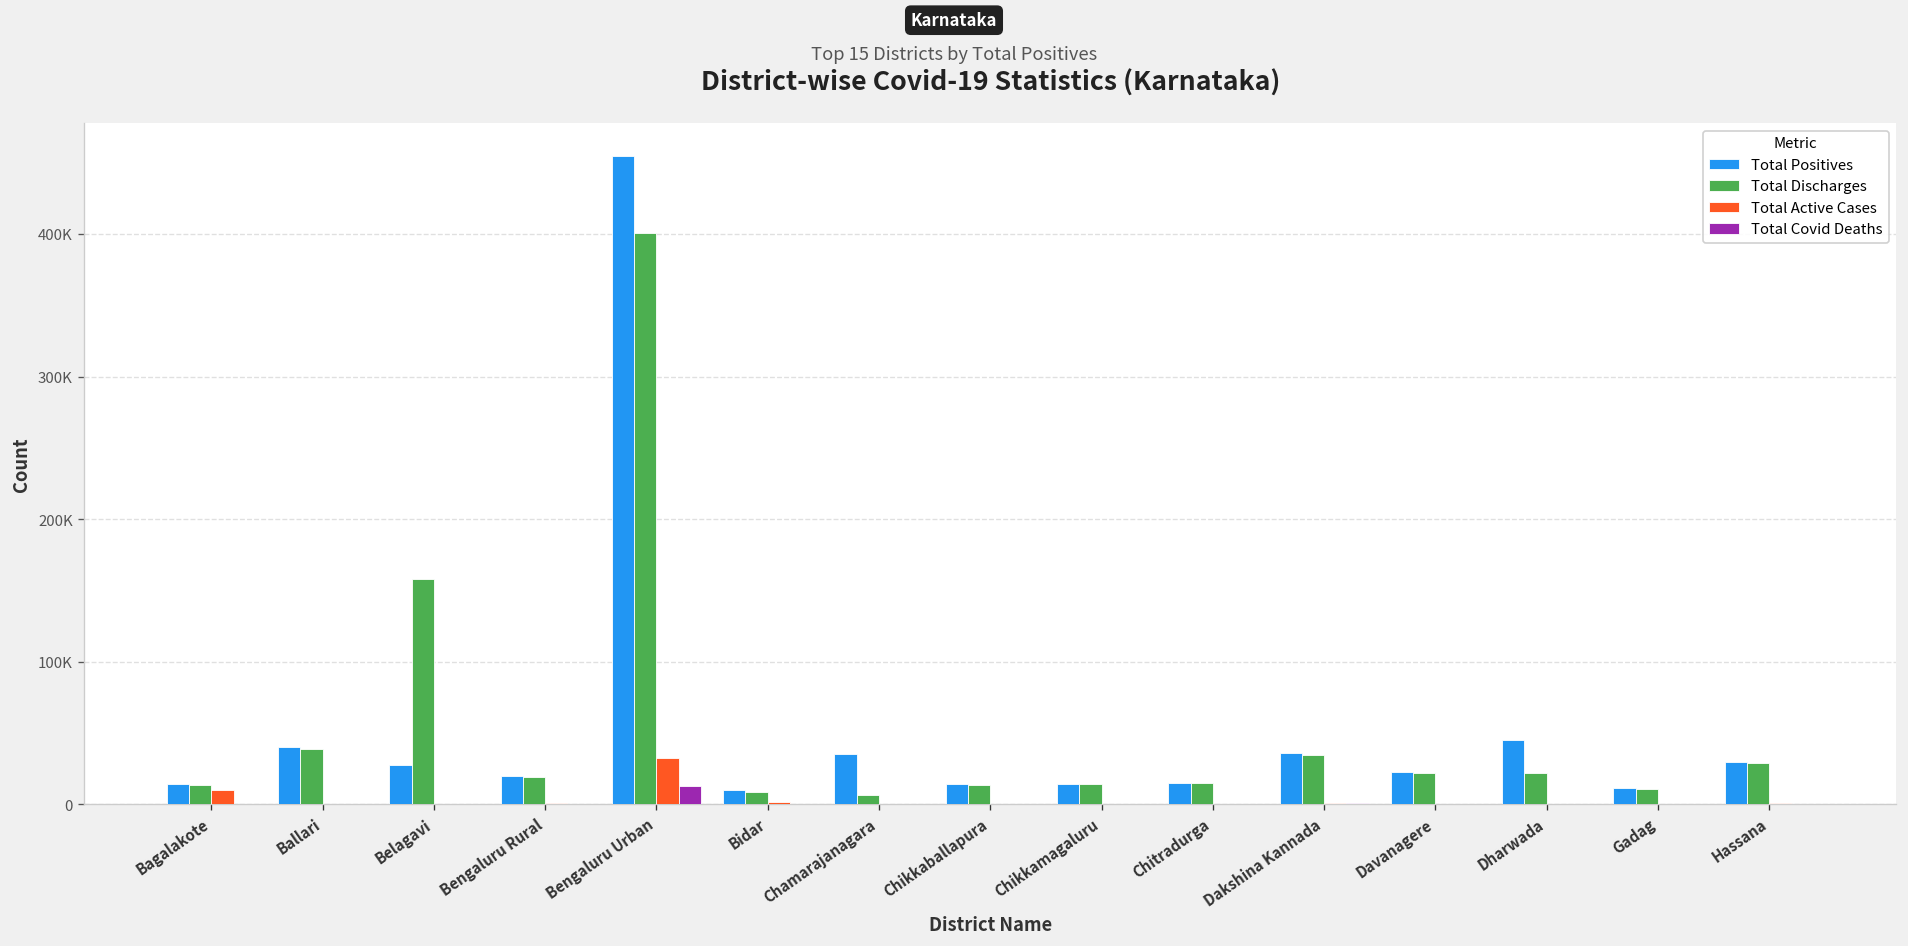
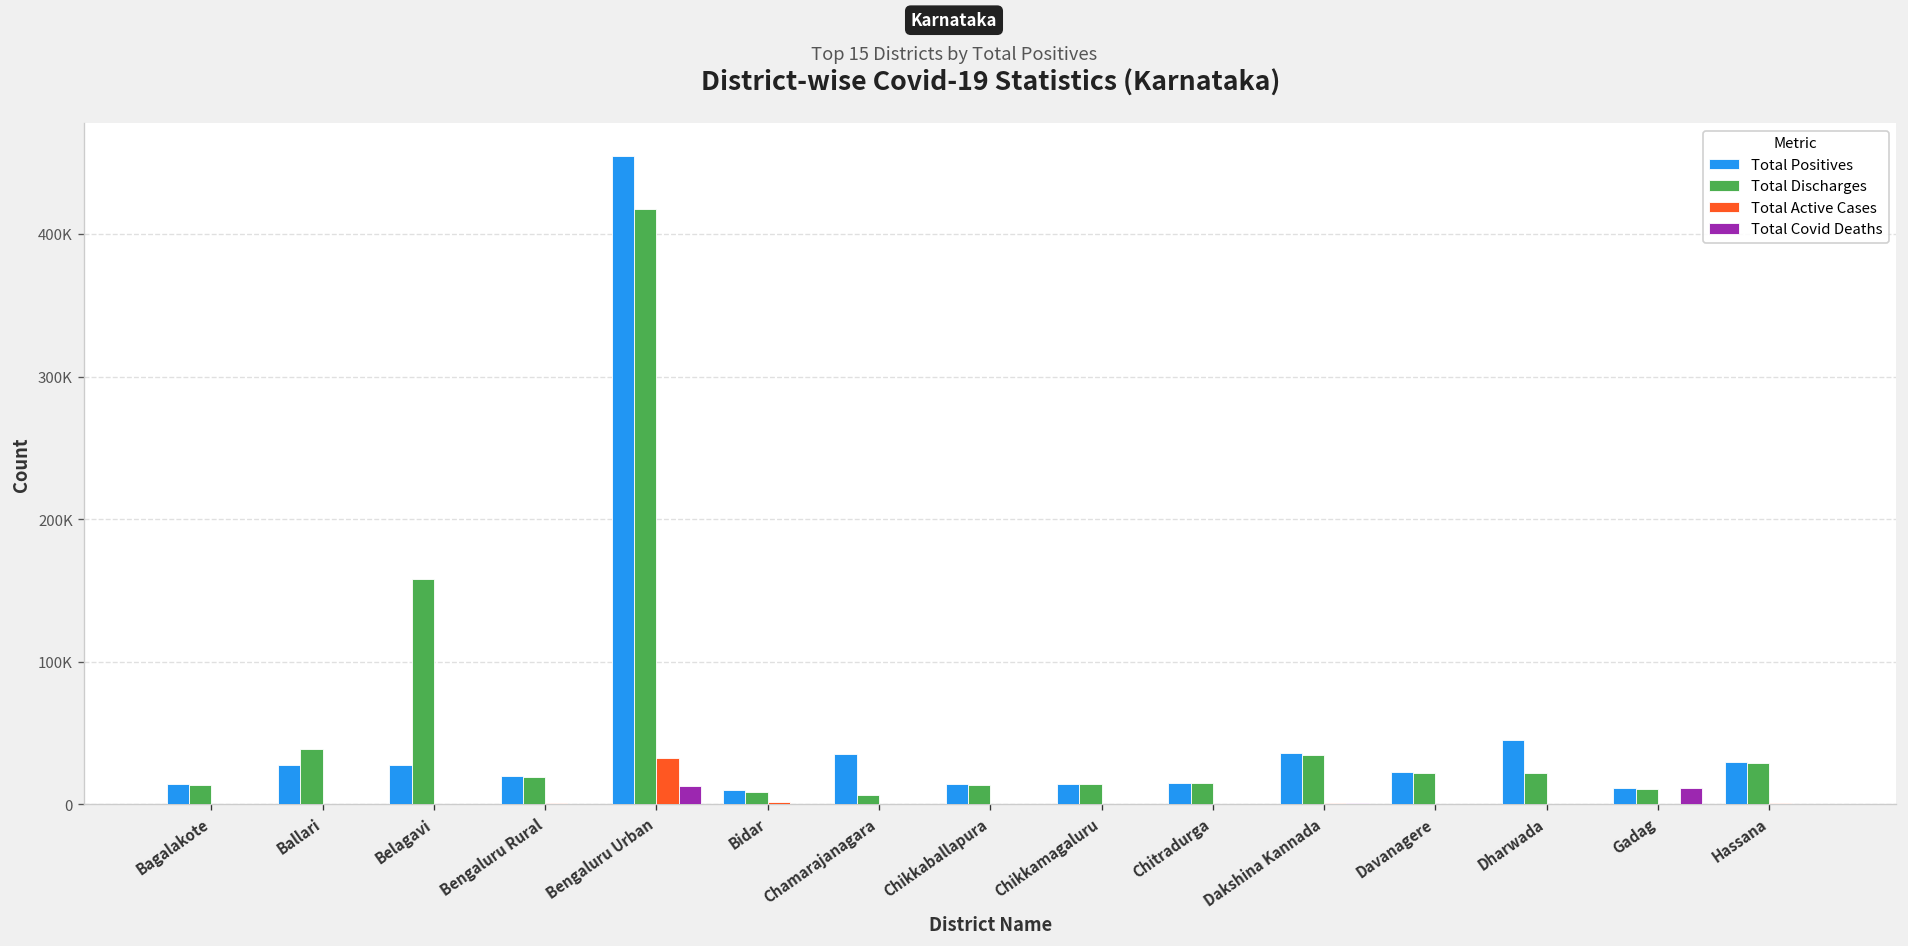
Total Active Cases, Bagalakote: 10000 -> 0
Total Positives, Ballari: 40000 -> 28000
Total Discharges, Bengaluru Urban: 400000 -> 418000
Total Covid Deaths, Gadag: 0 -> 11000
